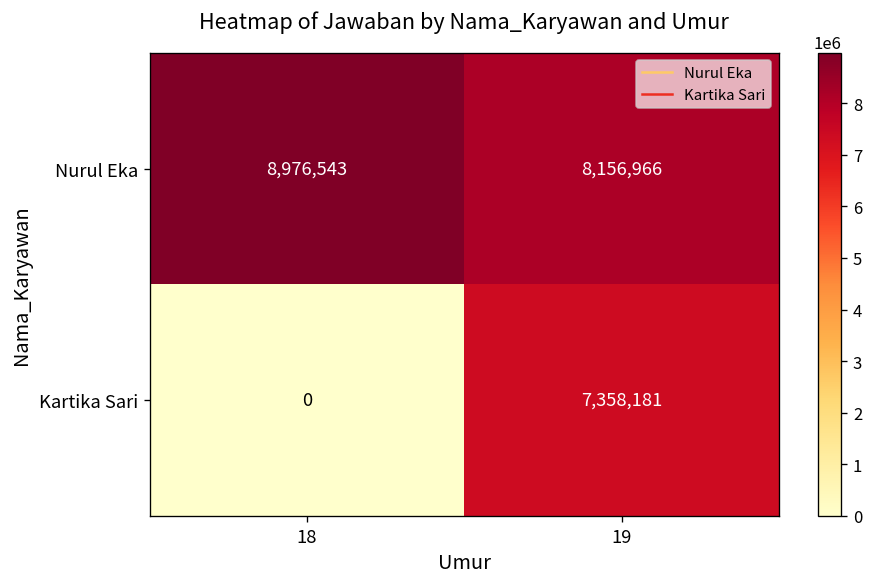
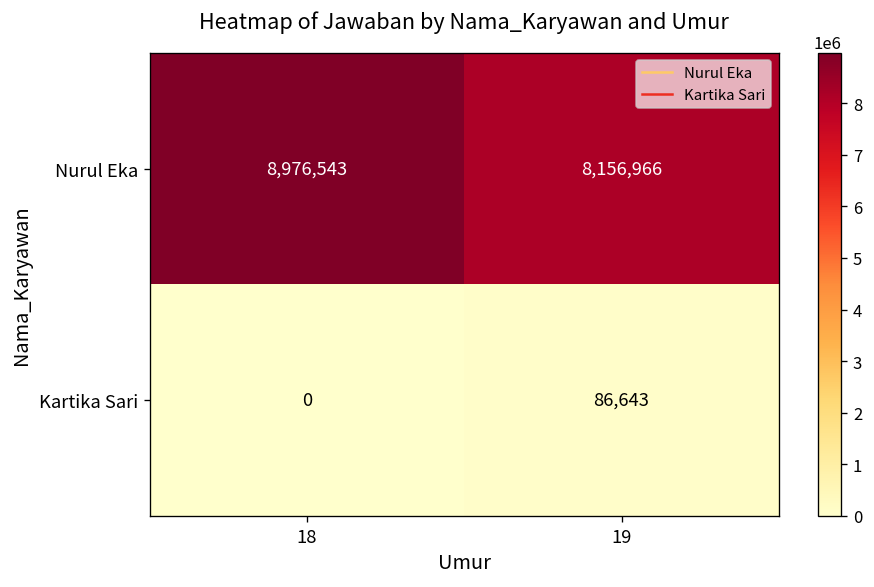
Kartika Sari, 19: 7,358,181 -> 86,643
